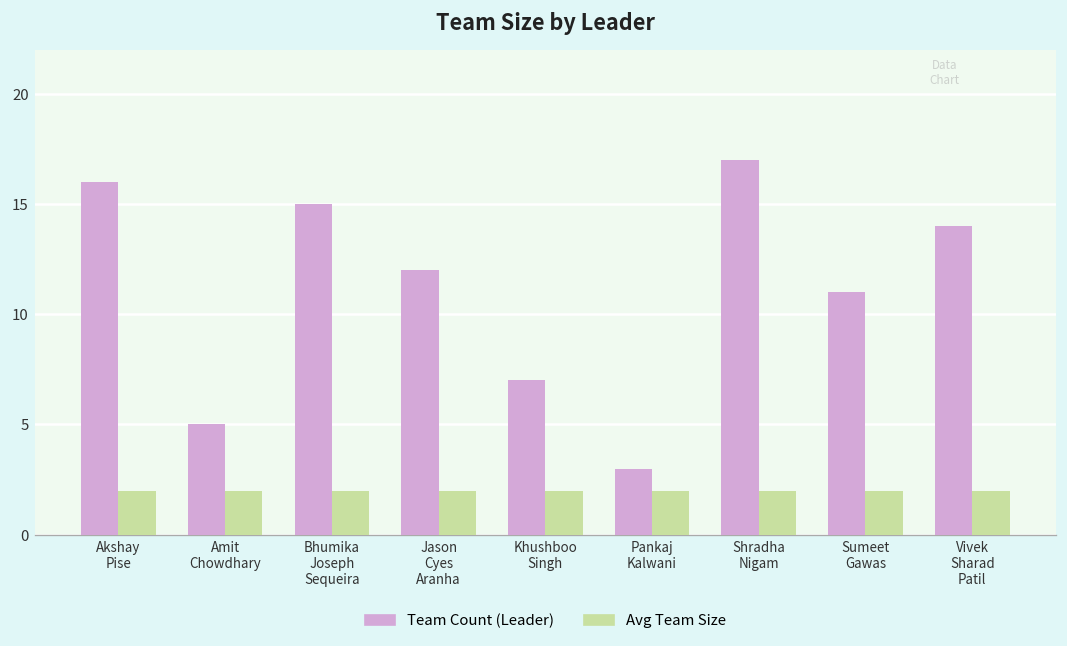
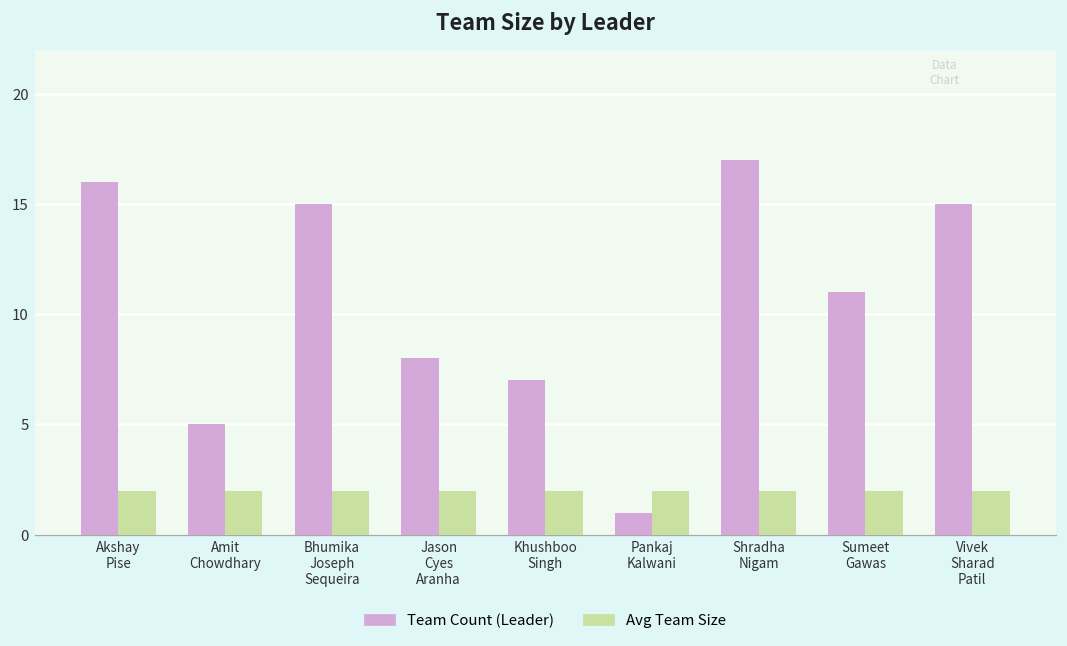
Team Count (Leader), Jason Cyes Aranha: 12 -> 8
Team Count (Leader), Pankaj Kalwani: 3 -> 1
Team Count (Leader), Vivek Sharad Patil: 14 -> 15
